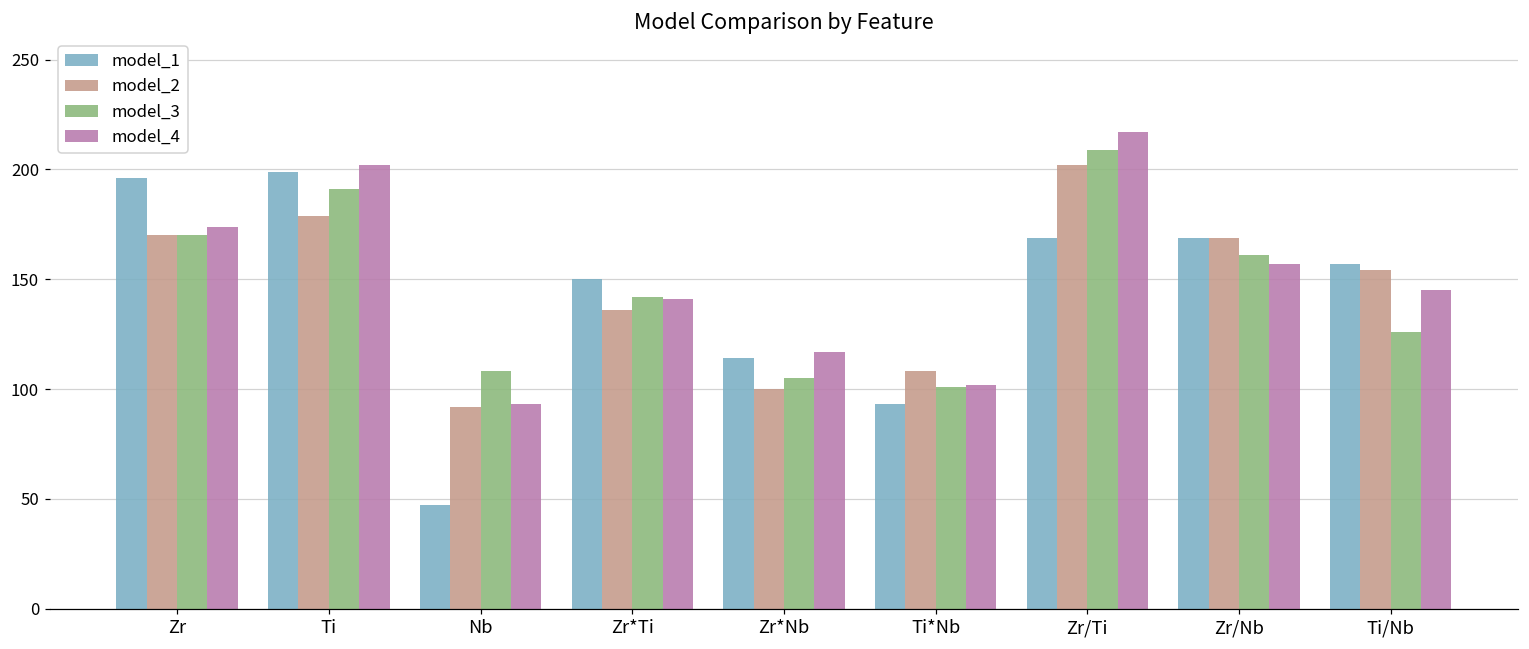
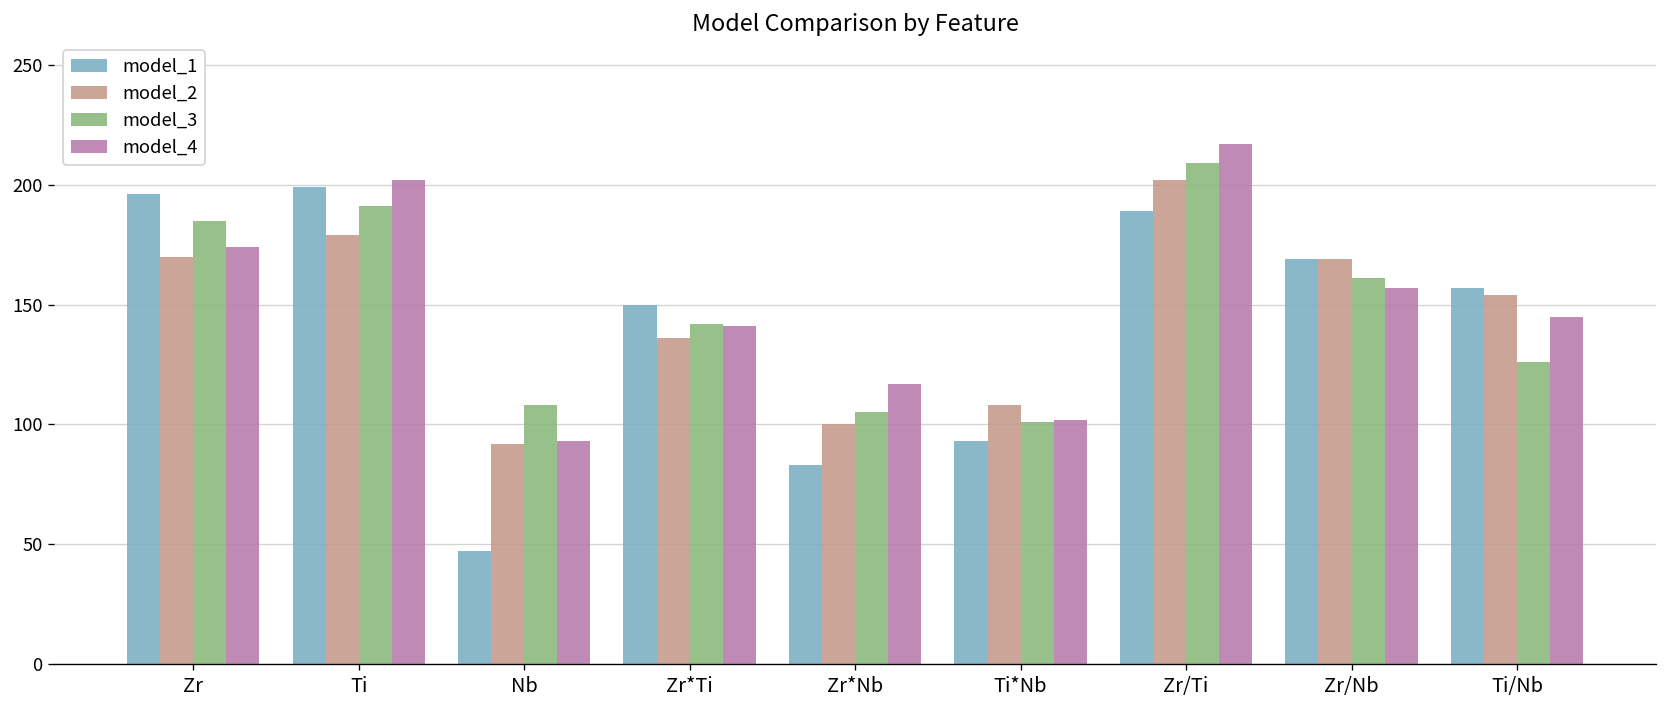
model_3, Zr: 170 -> 185
model_1, Zr*Nb: 114 -> 83
model_1, Zr/Ti: 169 -> 189
